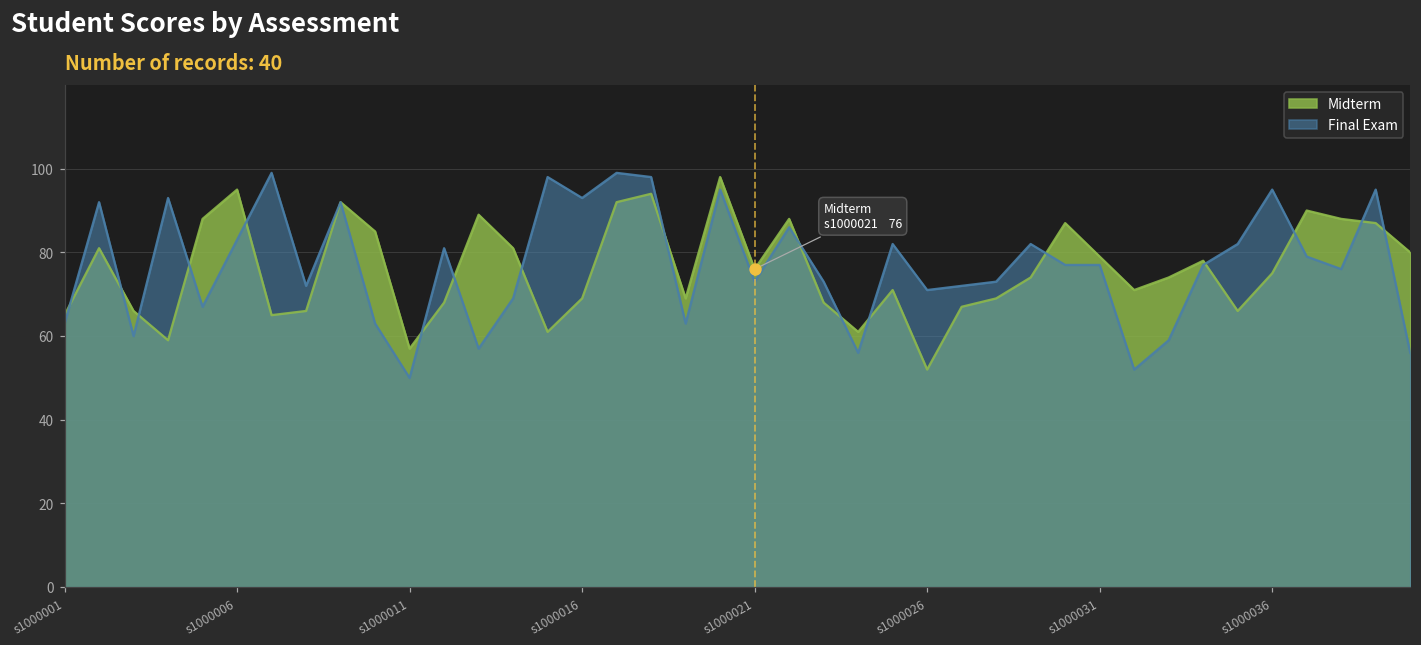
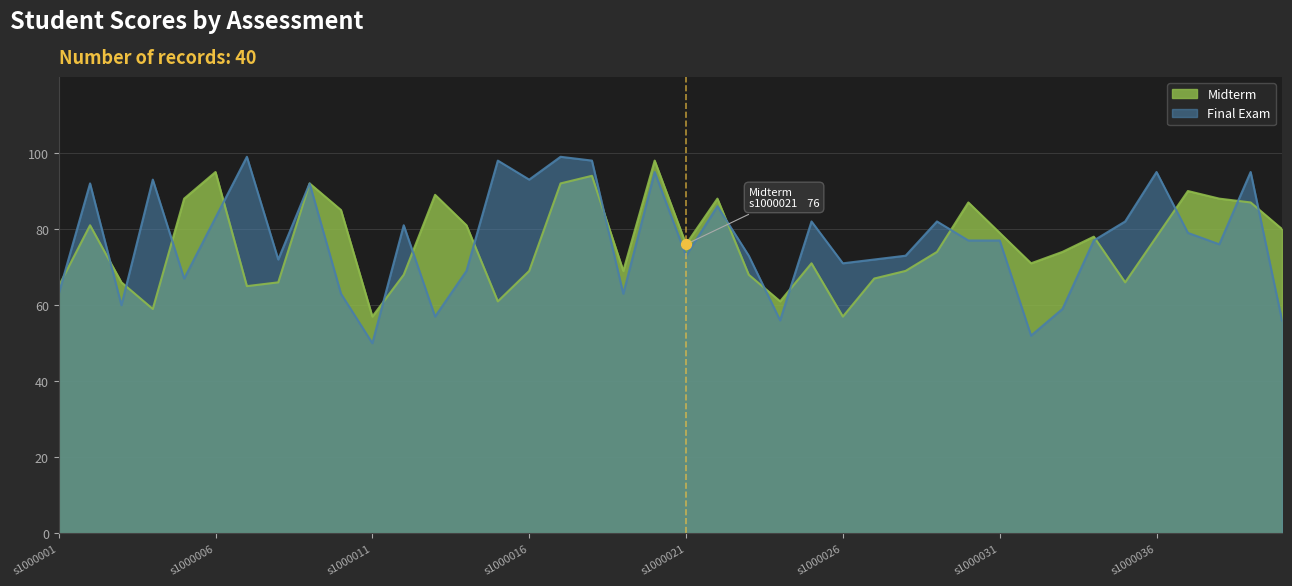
Midterm, s1000026: 52 -> 57
Midterm, s1000036: 75 -> 78
